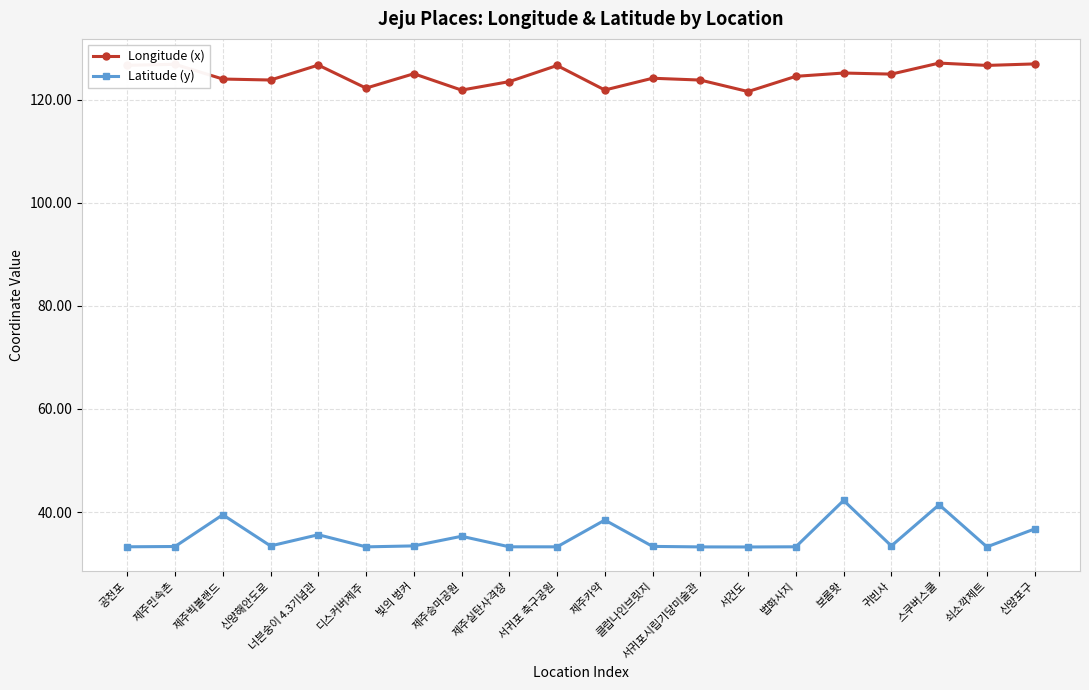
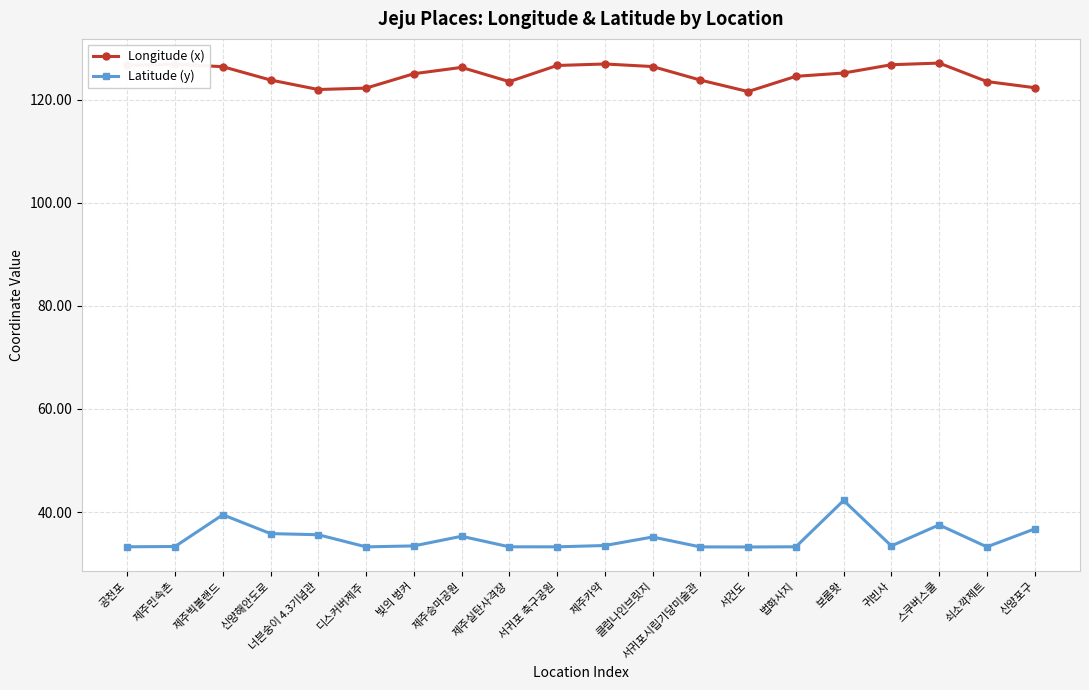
Longitude (x), 제주빅볼랜드: 124 -> 126
Latitude (y), 신양해안도로: 33 -> 36
Longitude (x), 너븐숭이 4.3기념관: 127 -> 122
Longitude (x), 제주승마공원: 122 -> 126
Longitude (x), 제주카약: 122 -> 127
Latitude (y), 제주카약: 38 -> 34
Longitude (x), 클럽나인브릿지: 124 -> 126
Latitude (y), 클럽나인브릿지: 33 -> 35
Longitude (x), 귀빈사: 125 -> 127
Latitude (y), 스쿠버스쿨: 41 -> 38
Longitude (x), 쇠소깍제트: 127 -> 123
Longitude (x), 신양포구: 127 -> 122
